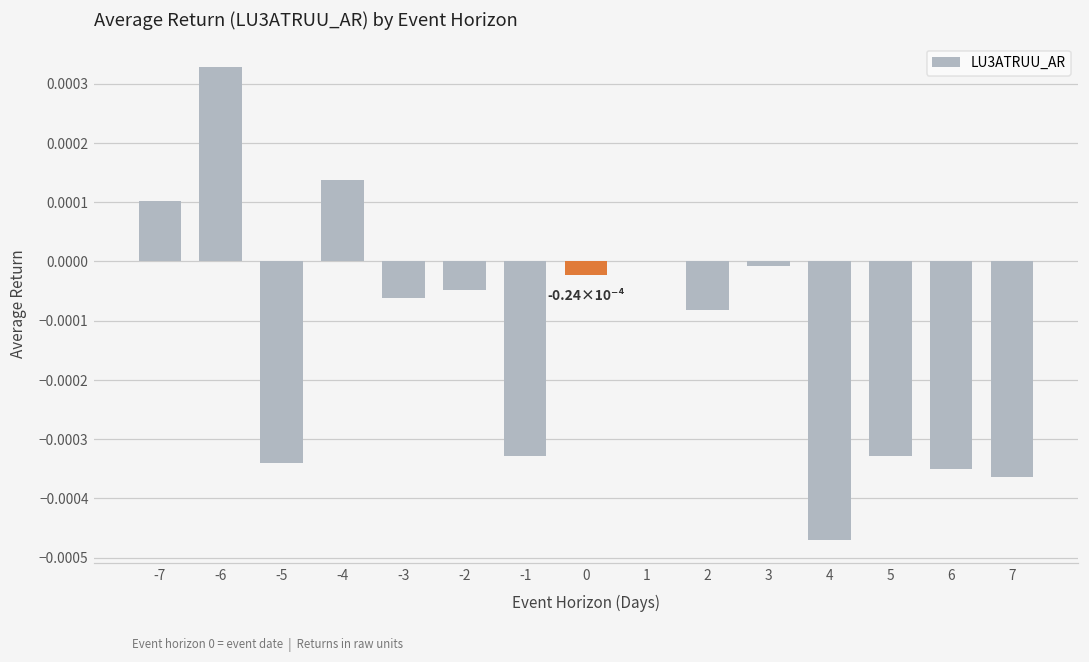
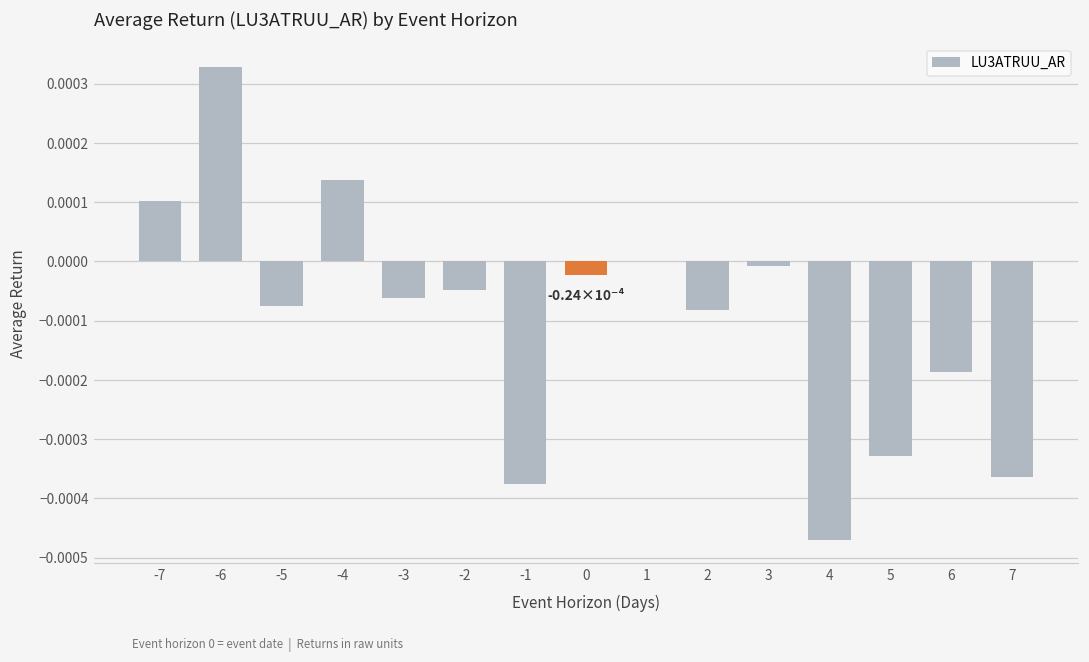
-5: -0.00034 -> -0.00008
-1: -0.00033 -> -0.00038
6: -0.00035 -> -0.00019
